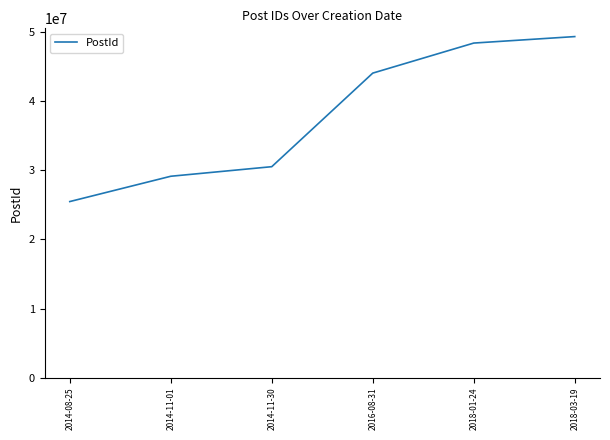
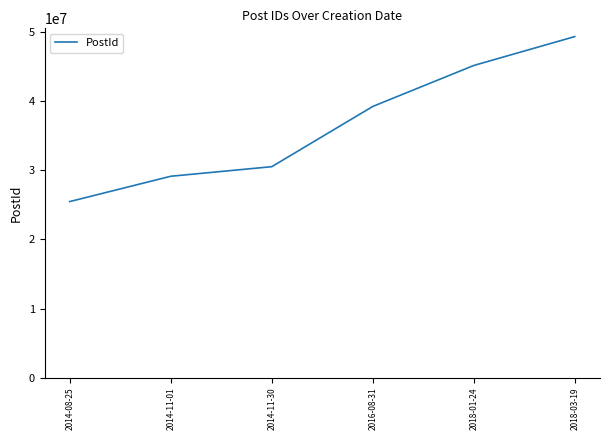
2016-08-31: 44000000 -> 39000000
2018-01-24: 48000000 -> 45000000
